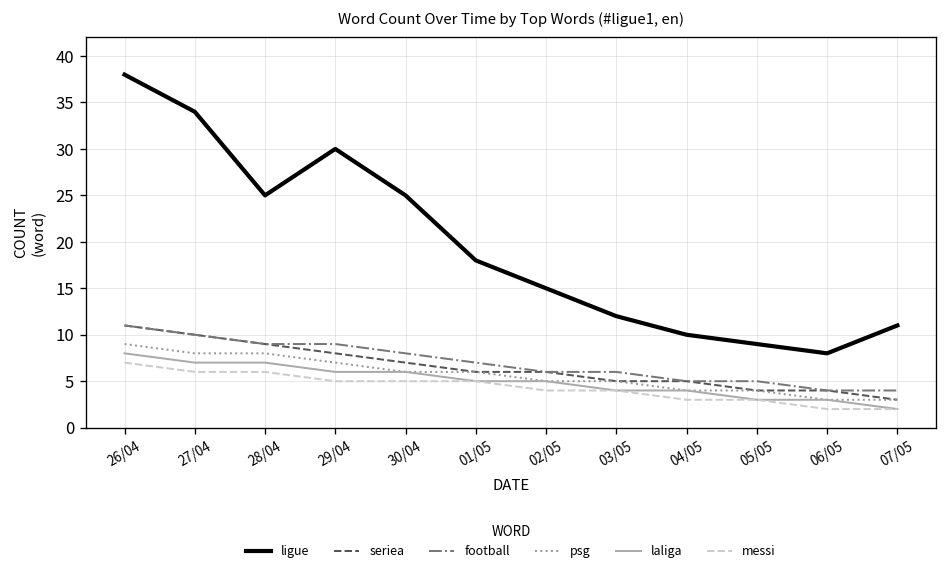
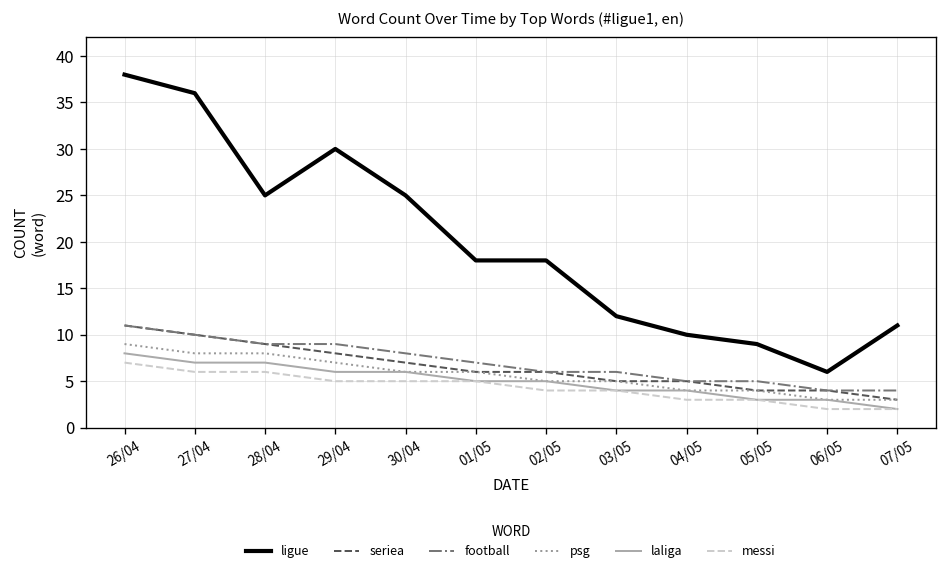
ligue, 27/04: 34 -> 36
ligue, 02/05: 15 -> 18
ligue, 06/05: 8 -> 6
